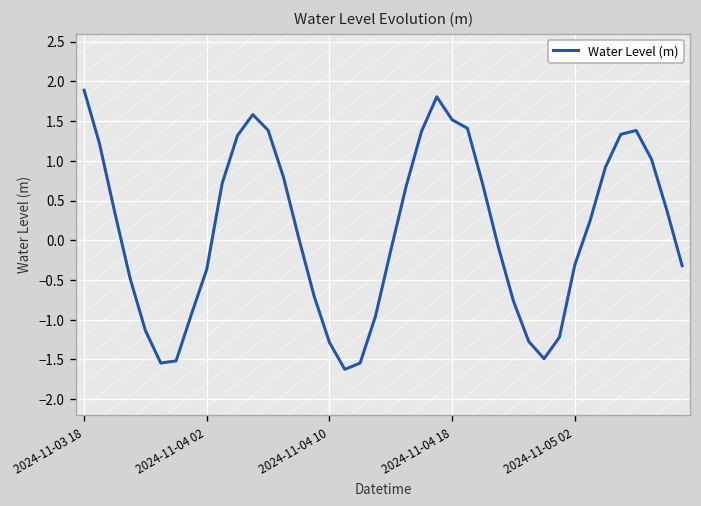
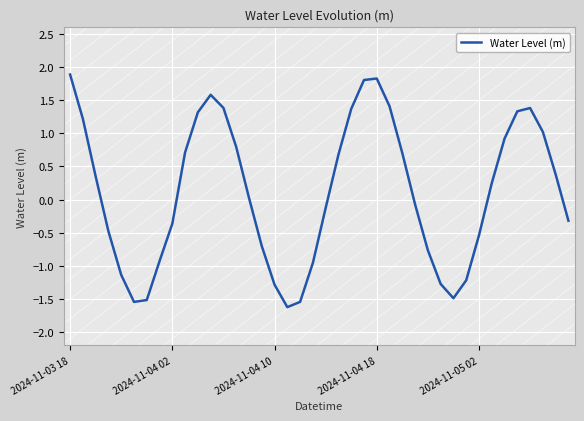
2024-11-04 18: 1.5 -> 1.8
2024-11-05 02: -0.3 -> -0.5
